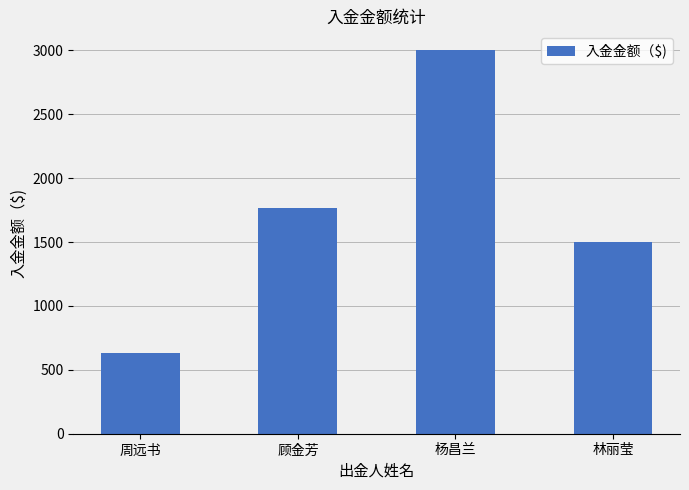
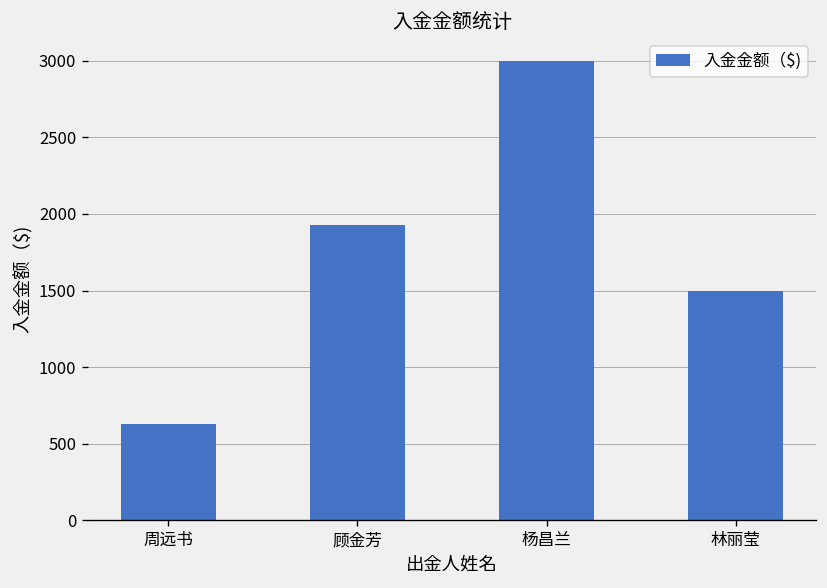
顾金芳: 1770 -> 1930
